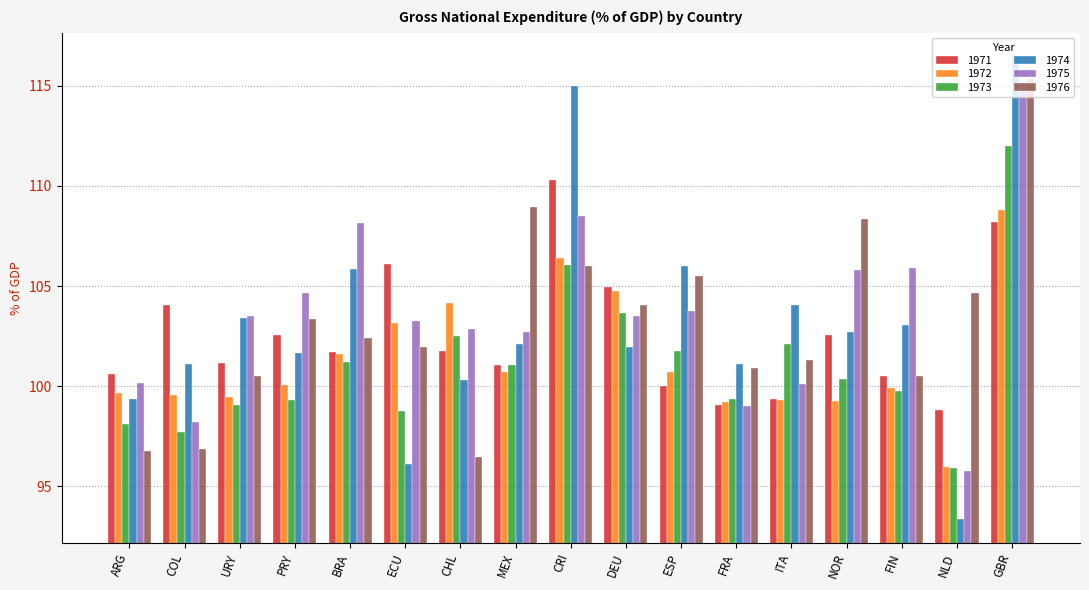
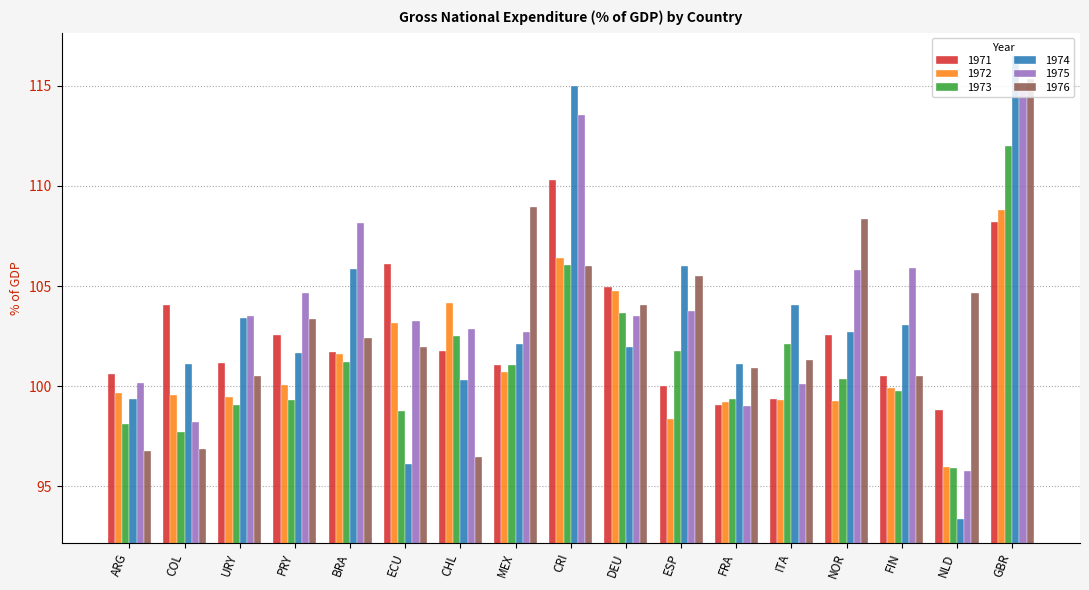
1975, CRI: 108.5 -> 113.6
1972, ESP: 100.7 -> 98.4
